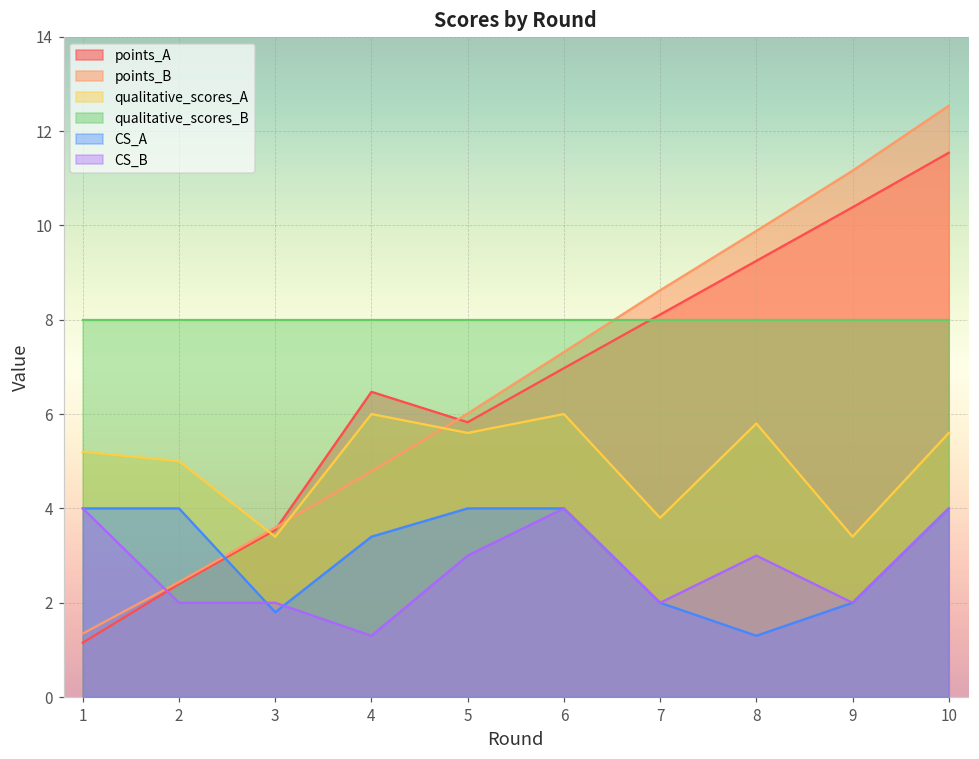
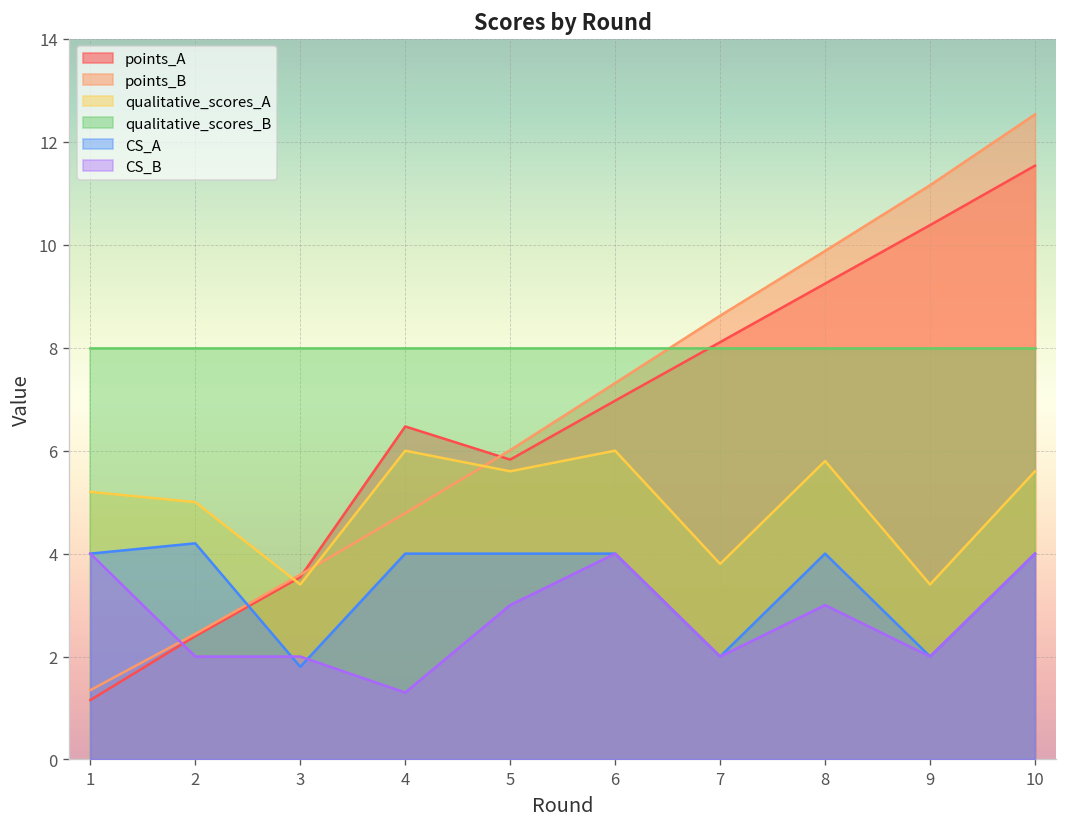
CS_A, 2: 4.0 -> 4.2
CS_A, 4: 3.4 -> 4.0
CS_A, 8: 1.3 -> 4.0
